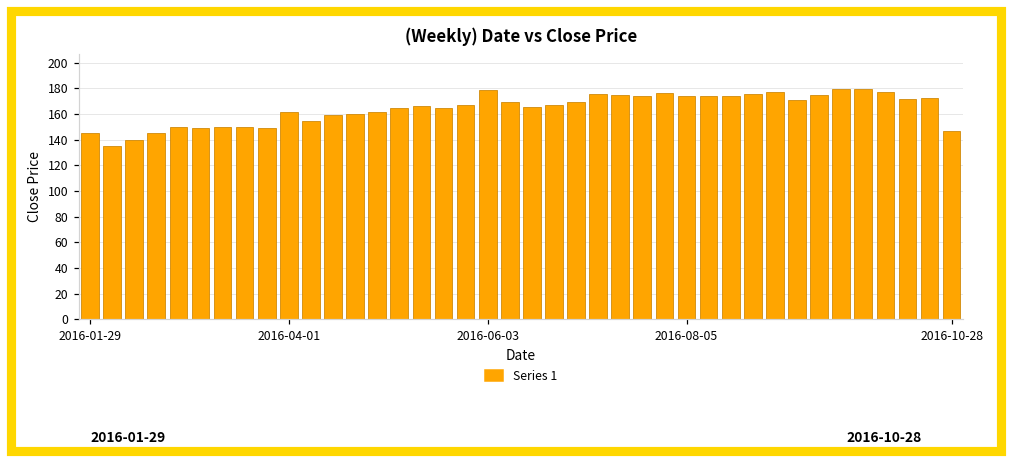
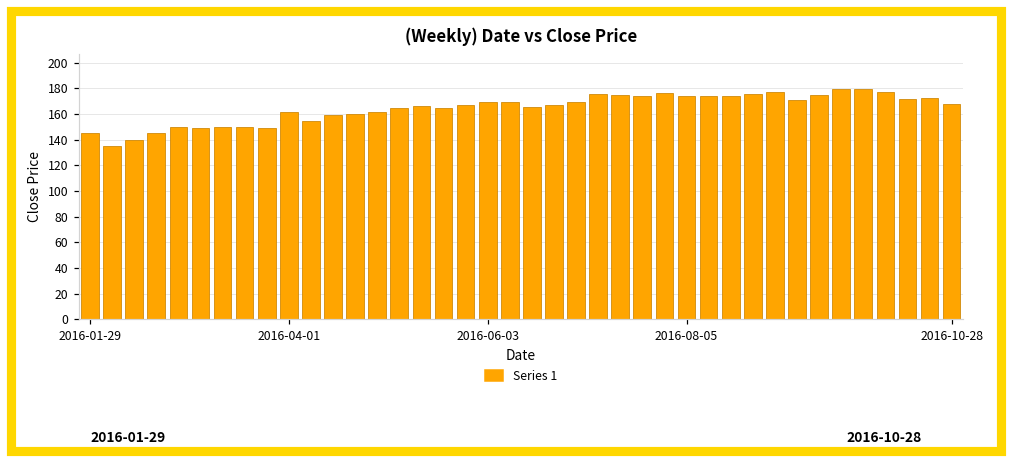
2016-06-03: 178 -> 169
2016-10-28: 147 -> 168
